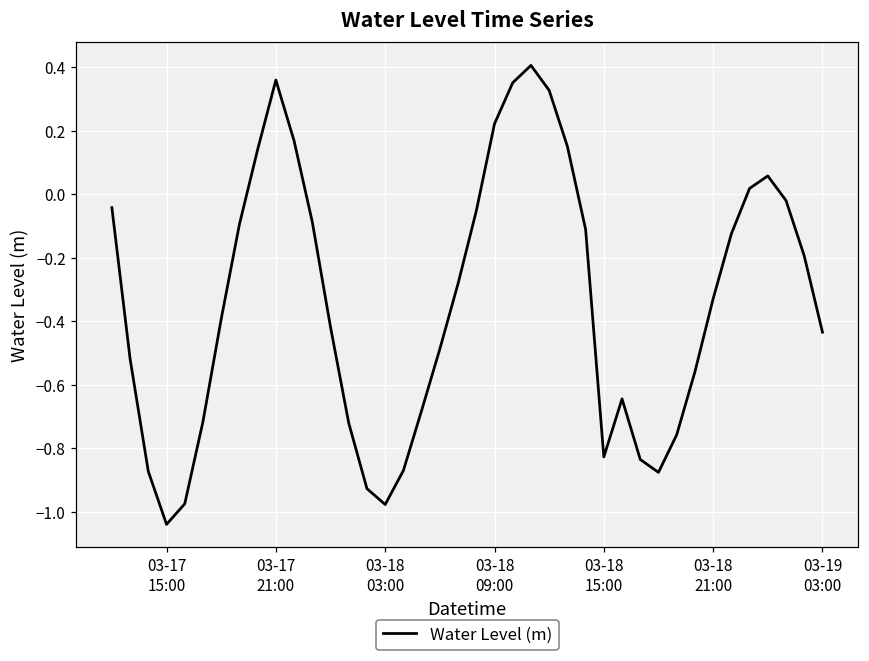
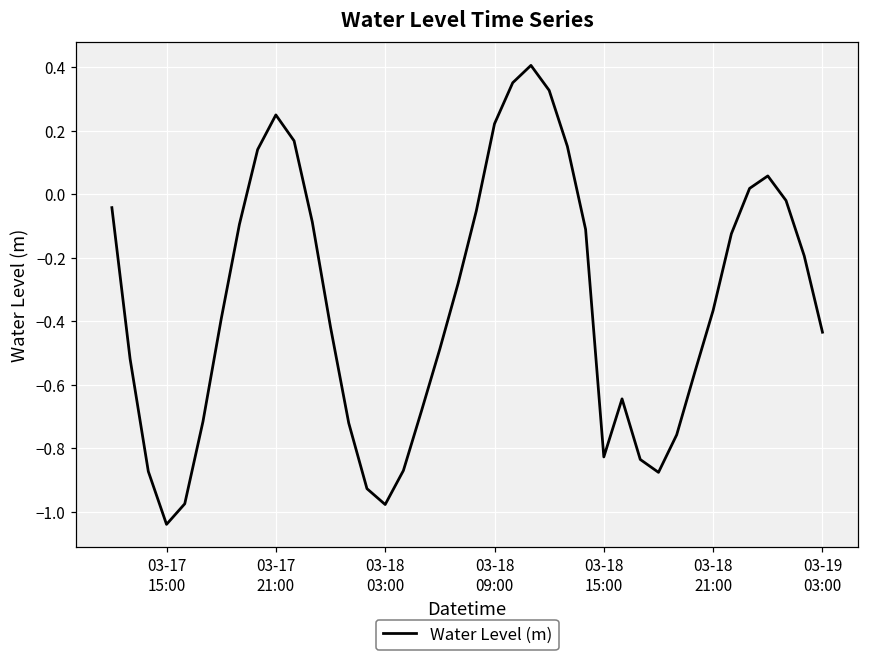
03-17 21:00: 0.36 -> 0.25
03-18 21:00: -0.33 -> -0.37
